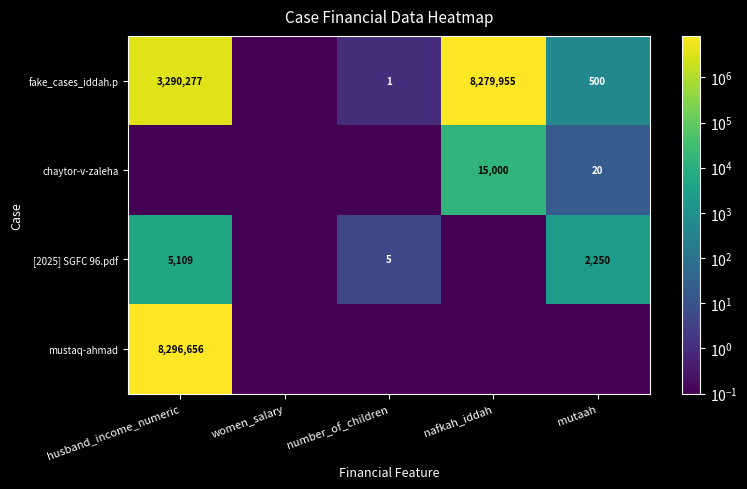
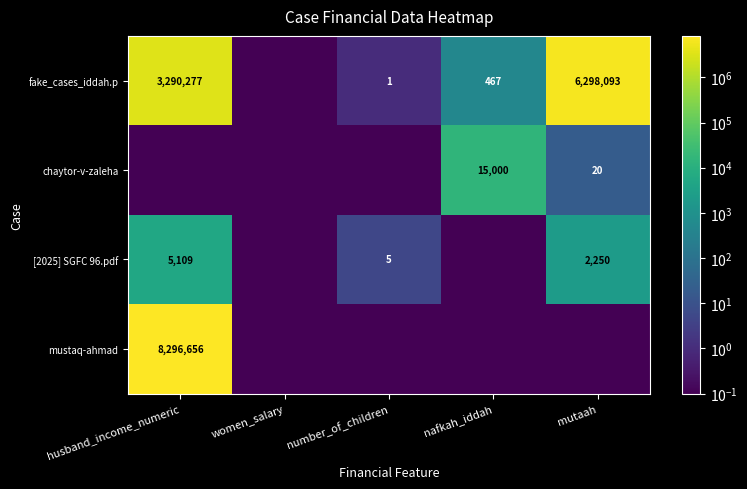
fake_cases_iddah.p, nafkah_iddah: 8,279,955 -> 467
fake_cases_iddah.p, mutaah: 500 -> 6,298,093
